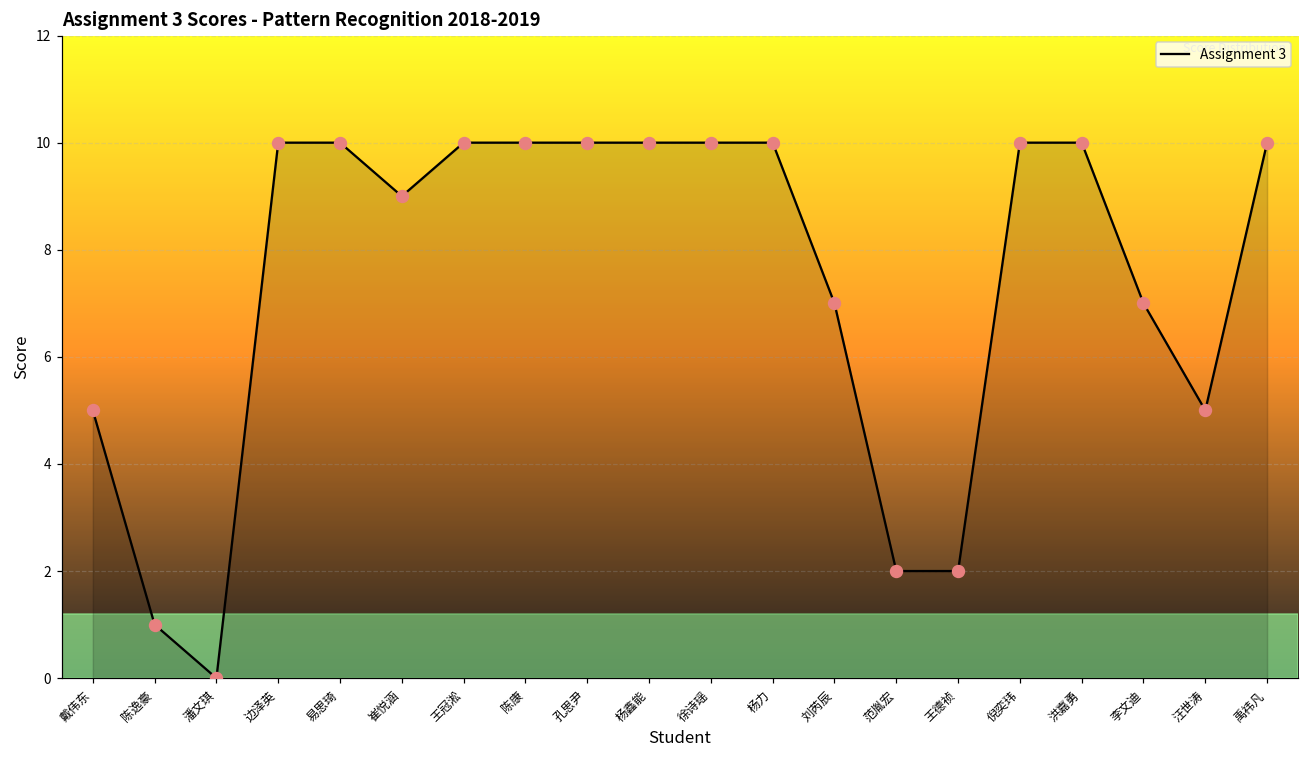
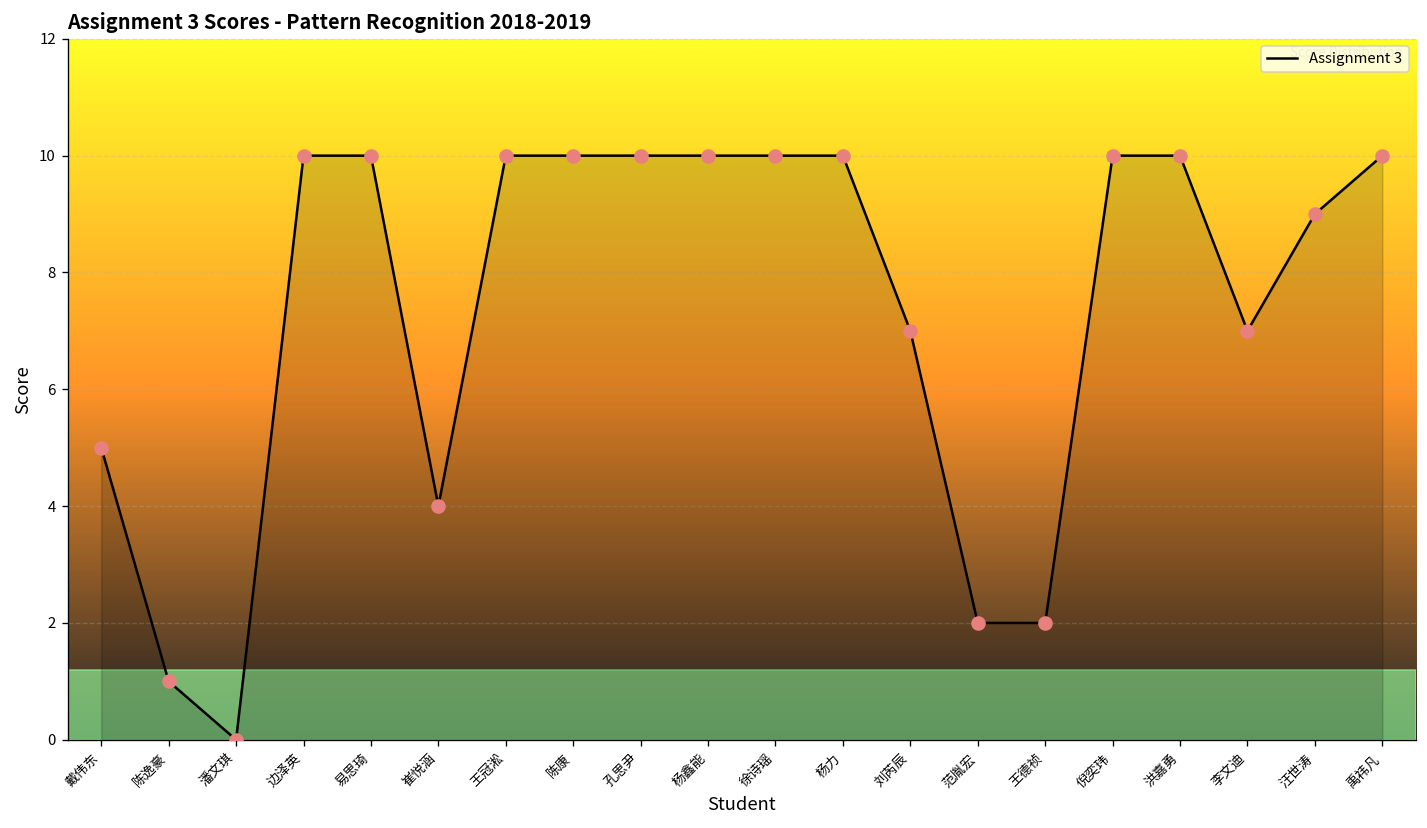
崔悦涵: 9 -> 4
汪世涛: 5 -> 9
